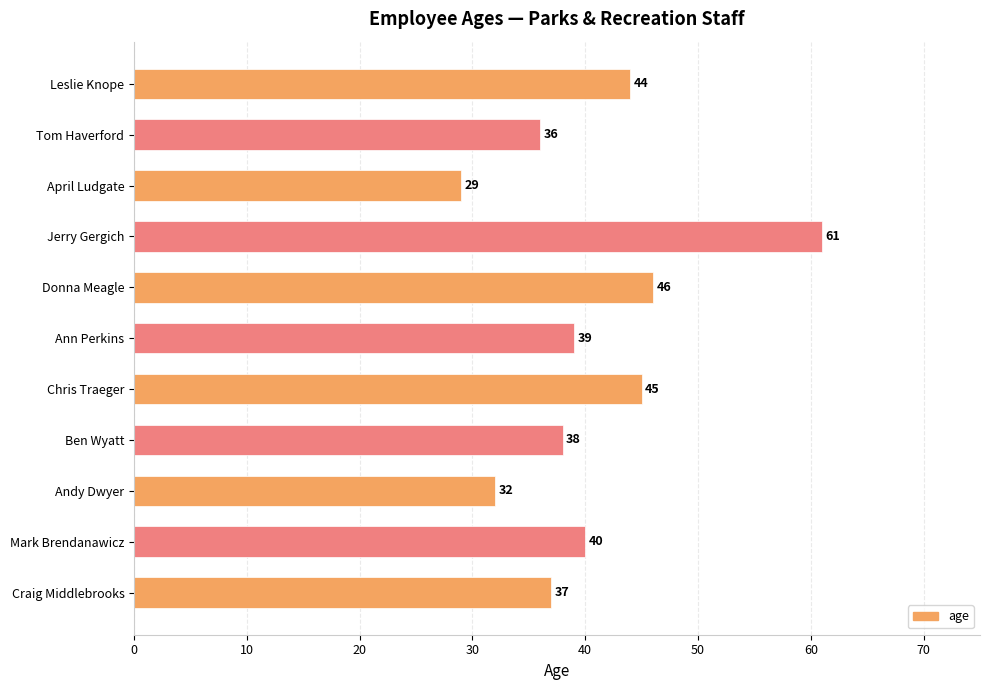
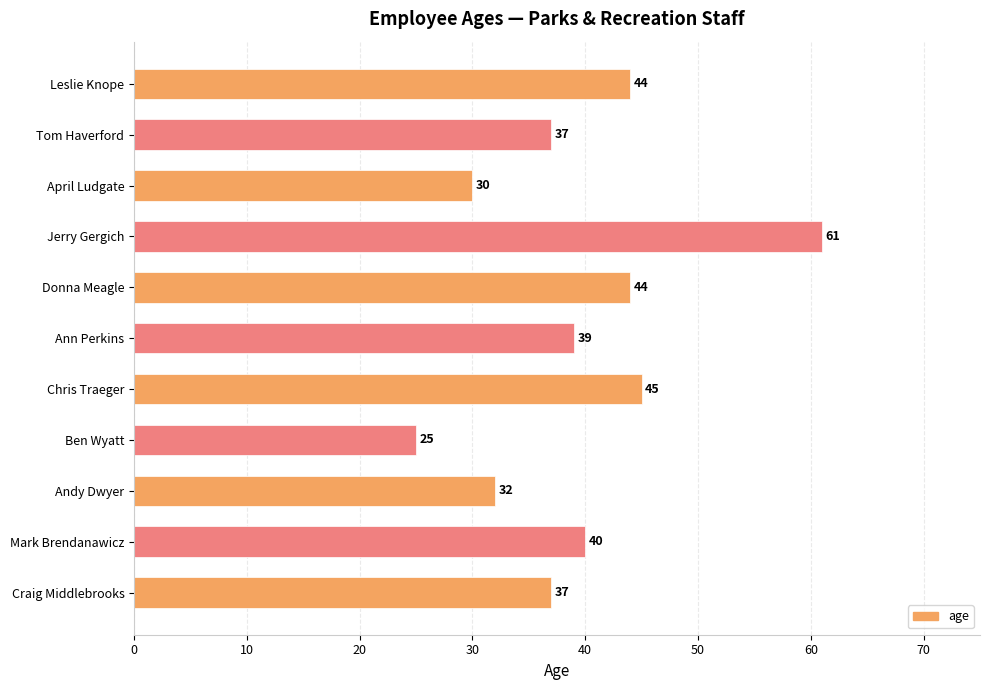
Tom Haverford: 36 -> 37
April Ludgate: 29 -> 30
Donna Meagle: 46 -> 44
Ben Wyatt: 38 -> 25
